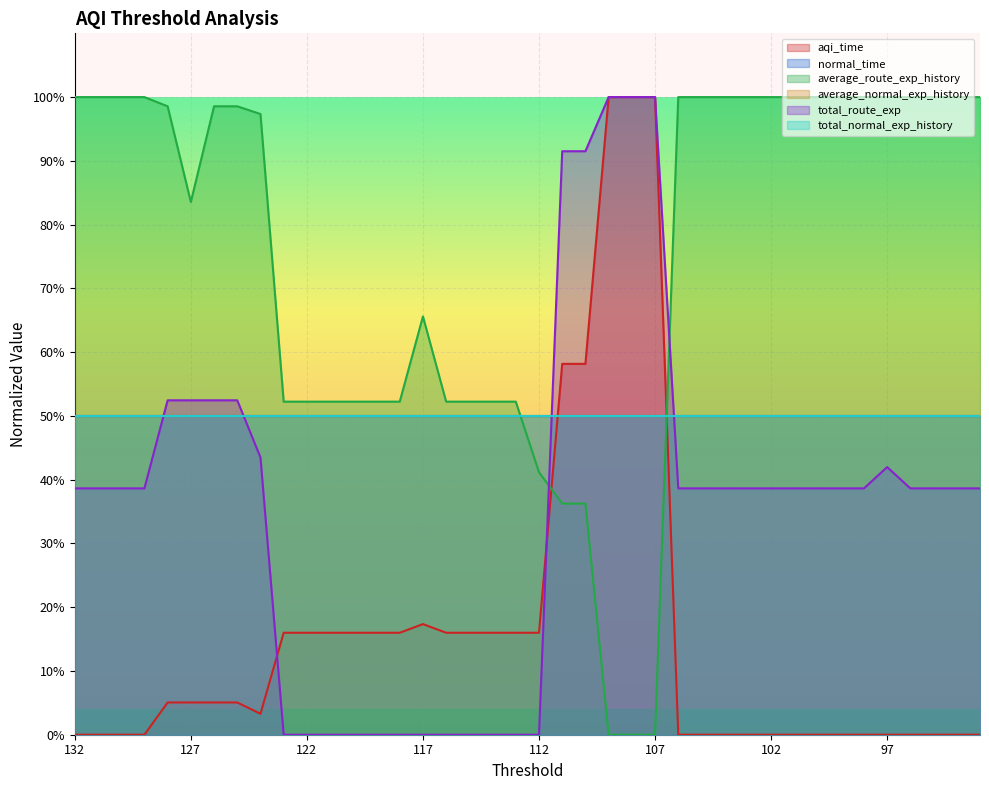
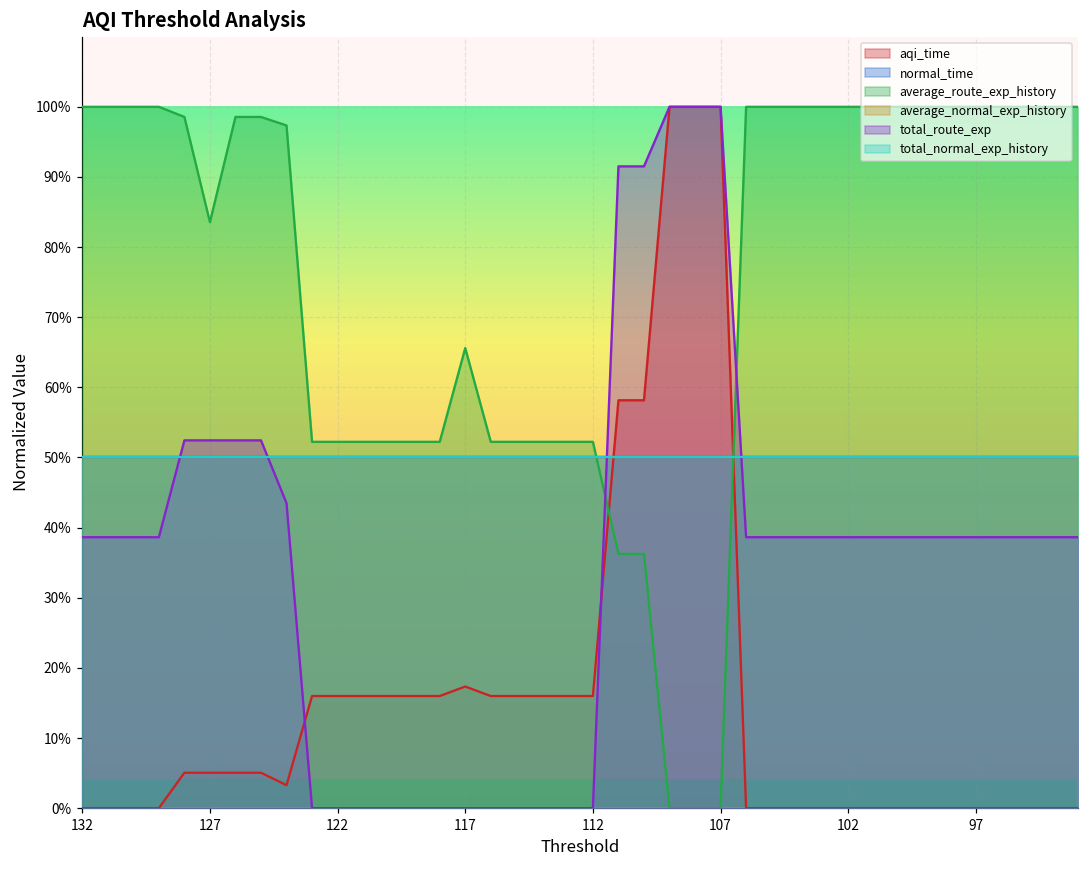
average_route_exp_history, 112: 41% -> 52%
total_route_exp, 97: 42% -> 39%
